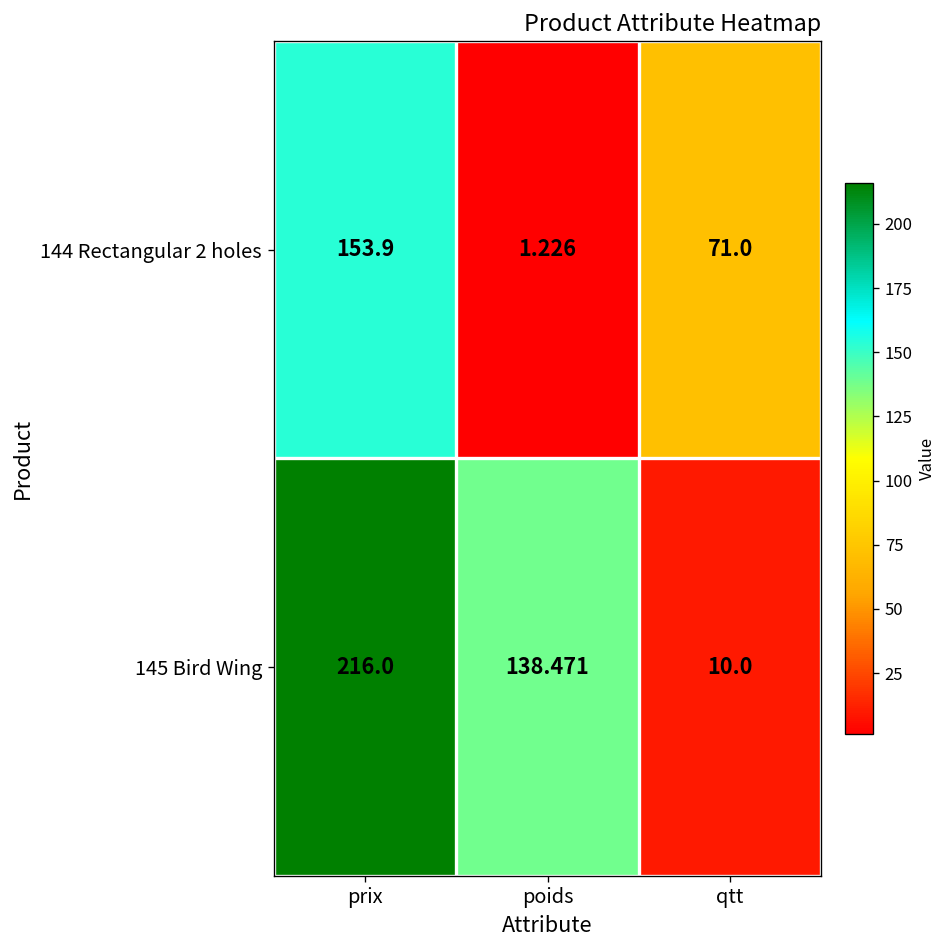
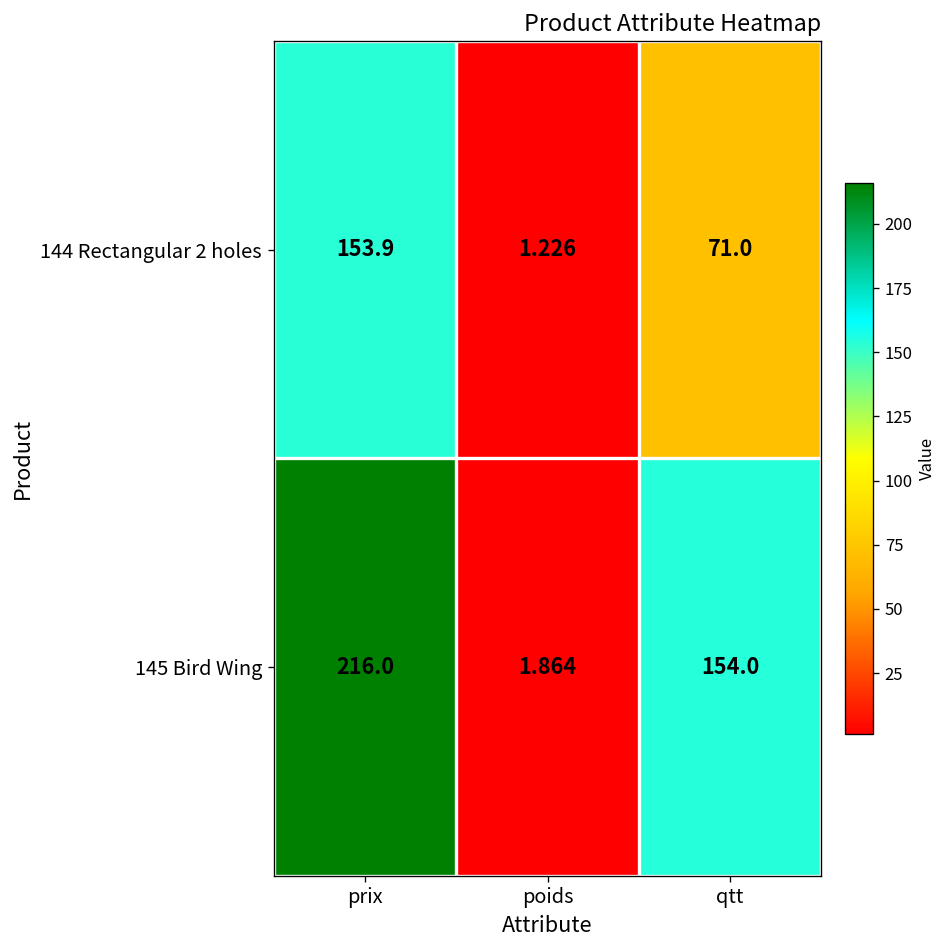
145 Bird Wing, poids: 138.471 -> 1.864
145 Bird Wing, qtt: 10.0 -> 154.0
